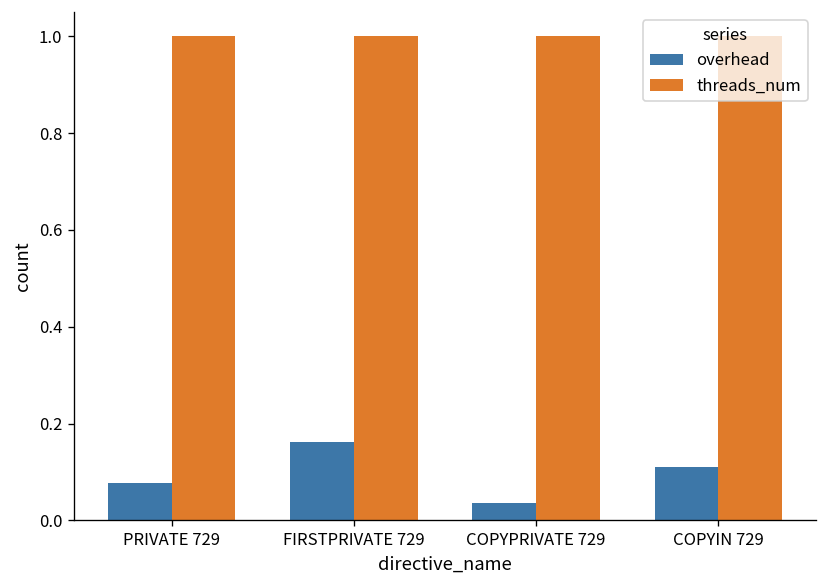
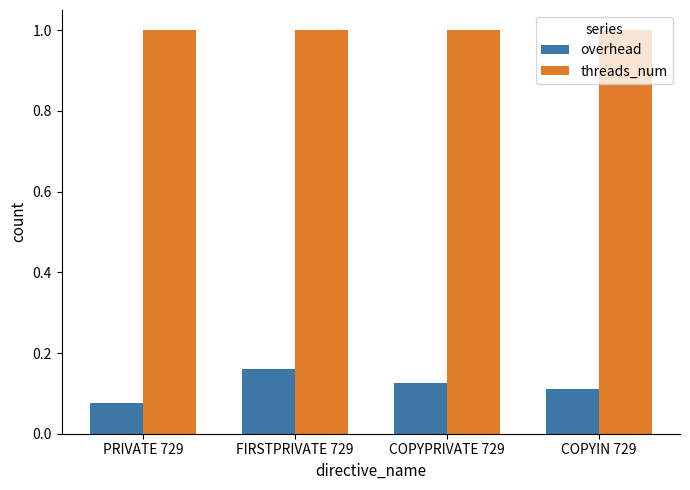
overhead, COPYPRIVATE 729: 0.04 -> 0.13
